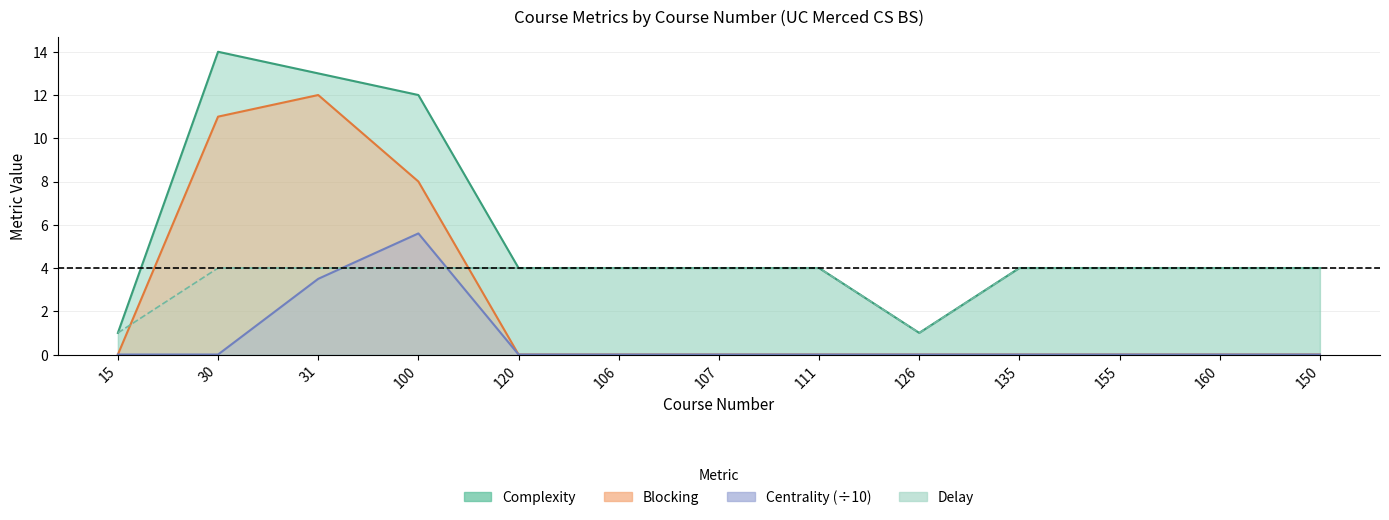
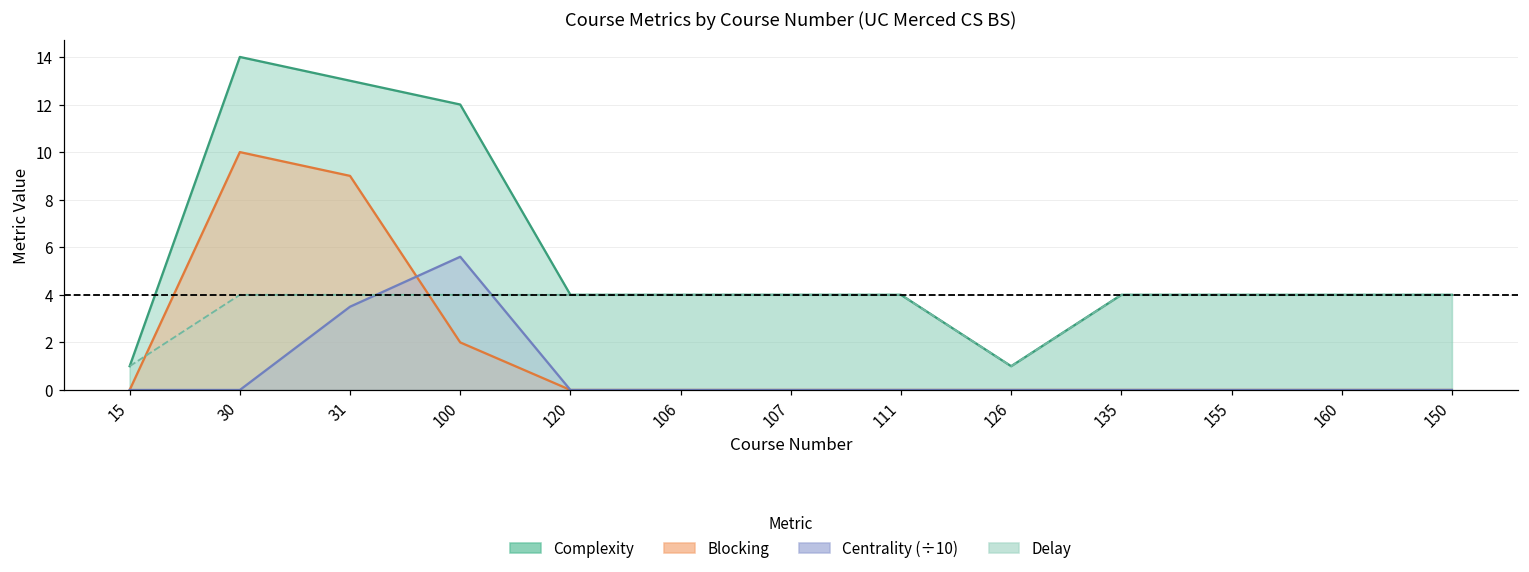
Blocking, 30: 11 -> 10
Blocking, 31: 12 -> 9
Blocking, 100: 8 -> 2
